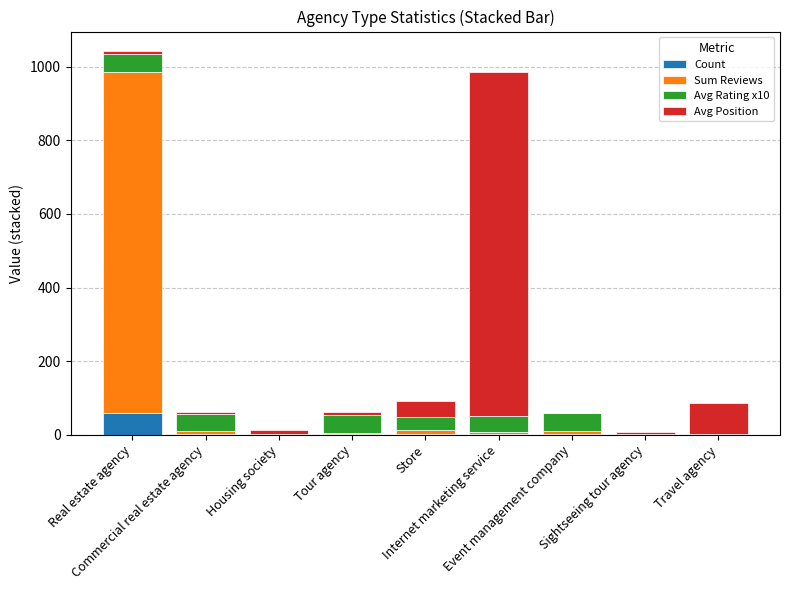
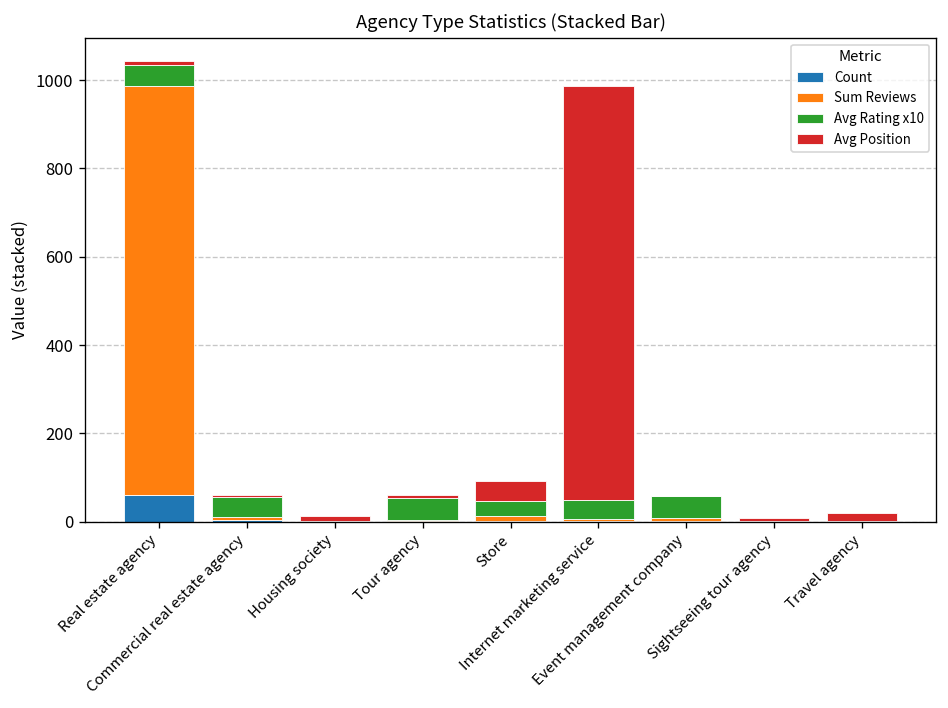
Avg Position, Travel agency: 90 -> 20
